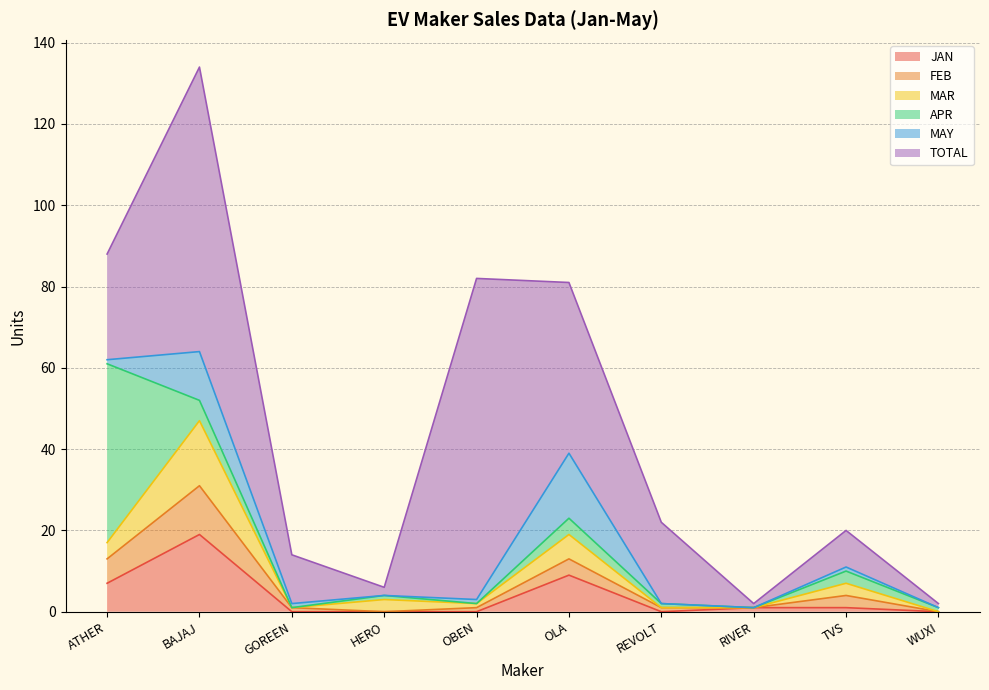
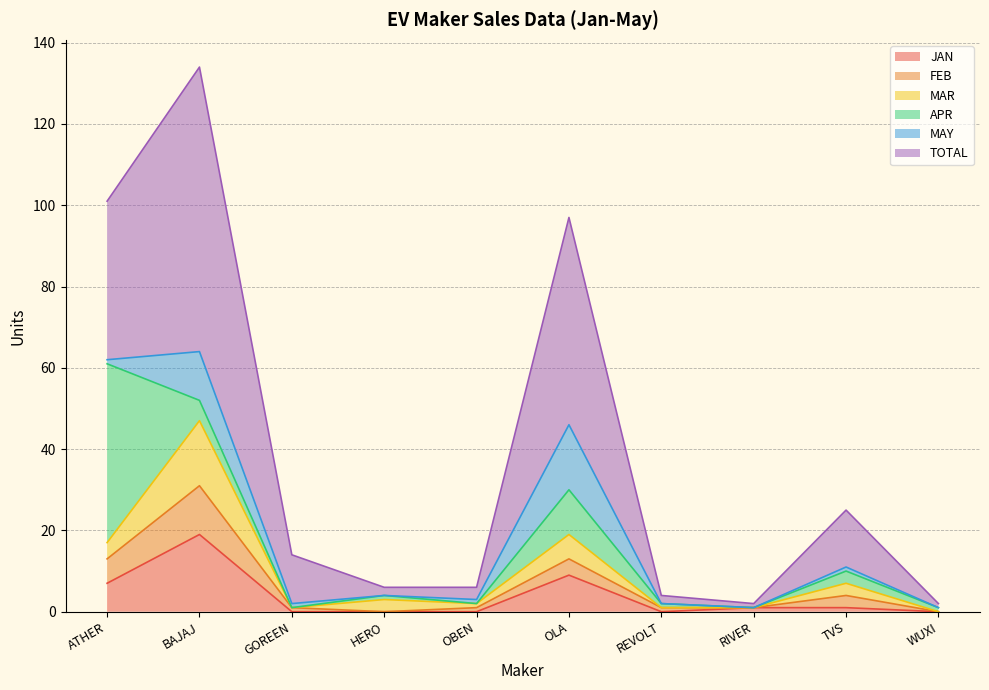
TOTAL, ATHER: 26 -> 39
TOTAL, OBEN: 79 -> 3
APR, OLA: 4 -> 11
TOTAL, OLA: 42 -> 51
TOTAL, REVOLT: 20 -> 2
TOTAL, TVS: 9 -> 14
